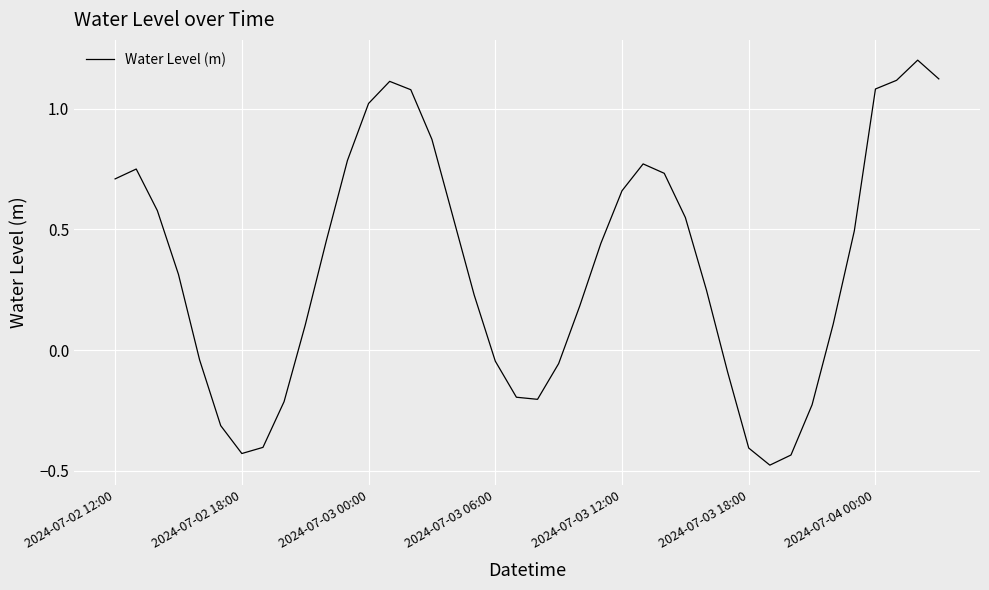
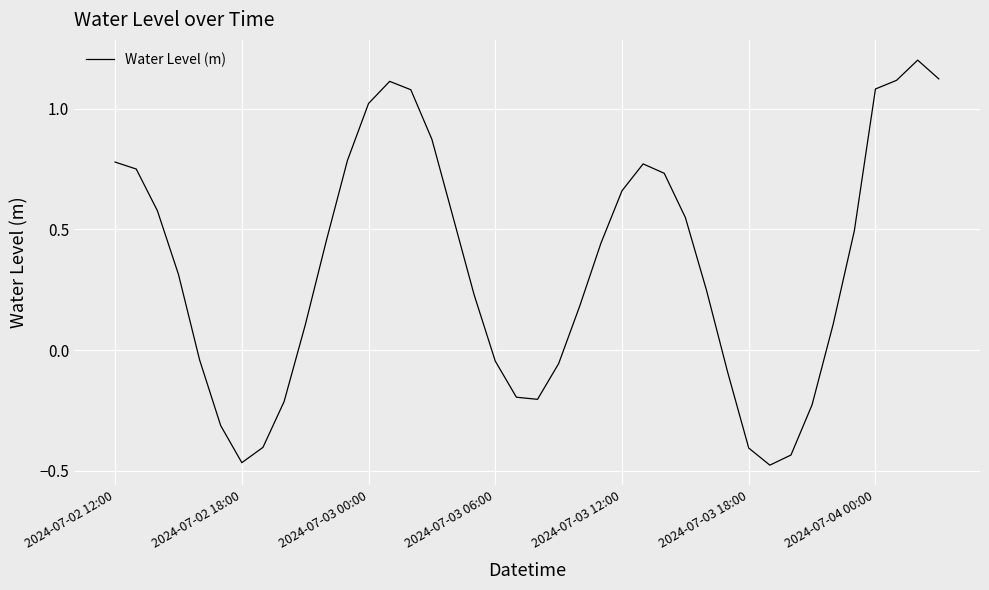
2024-07-02 12:00: 0.71 -> 0.78
2024-07-02 18:00: -0.43 -> -0.47
